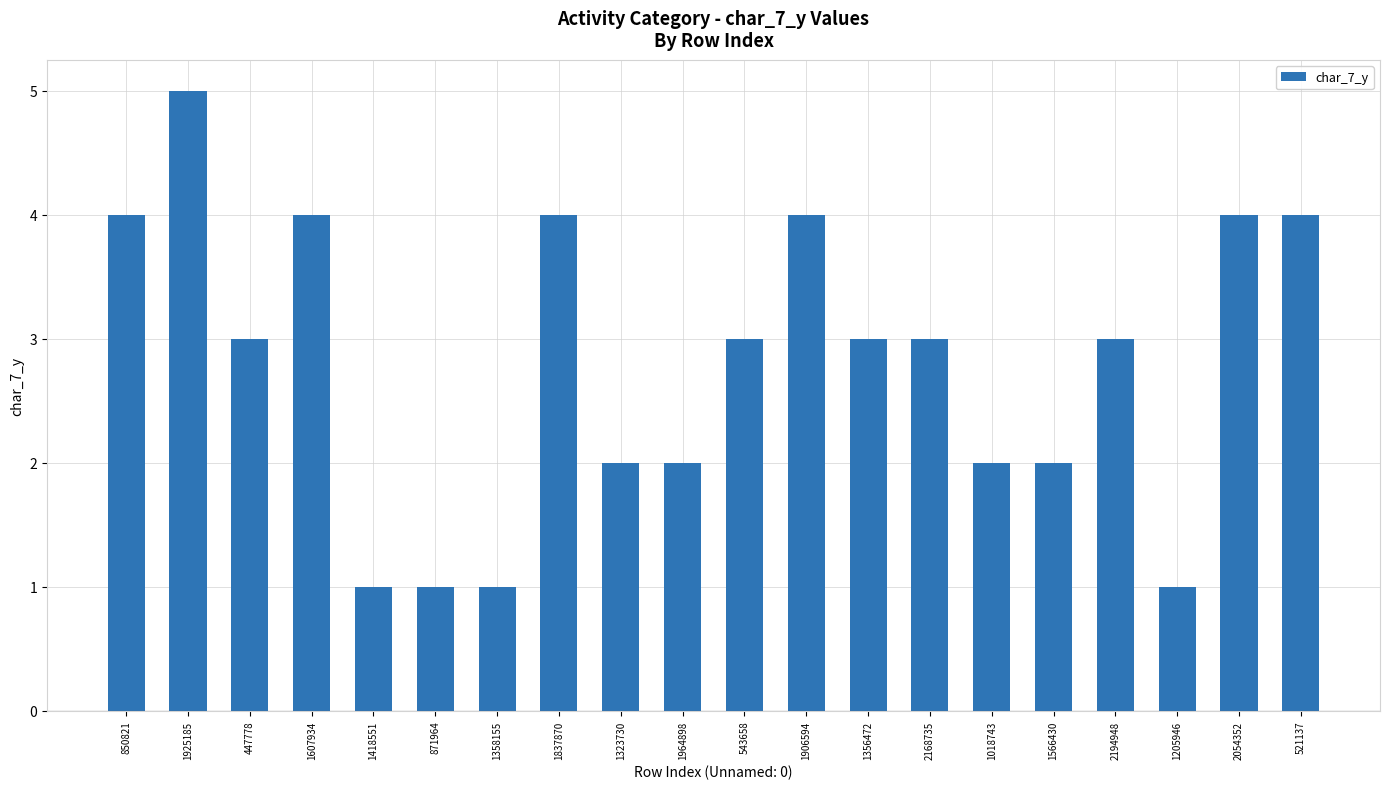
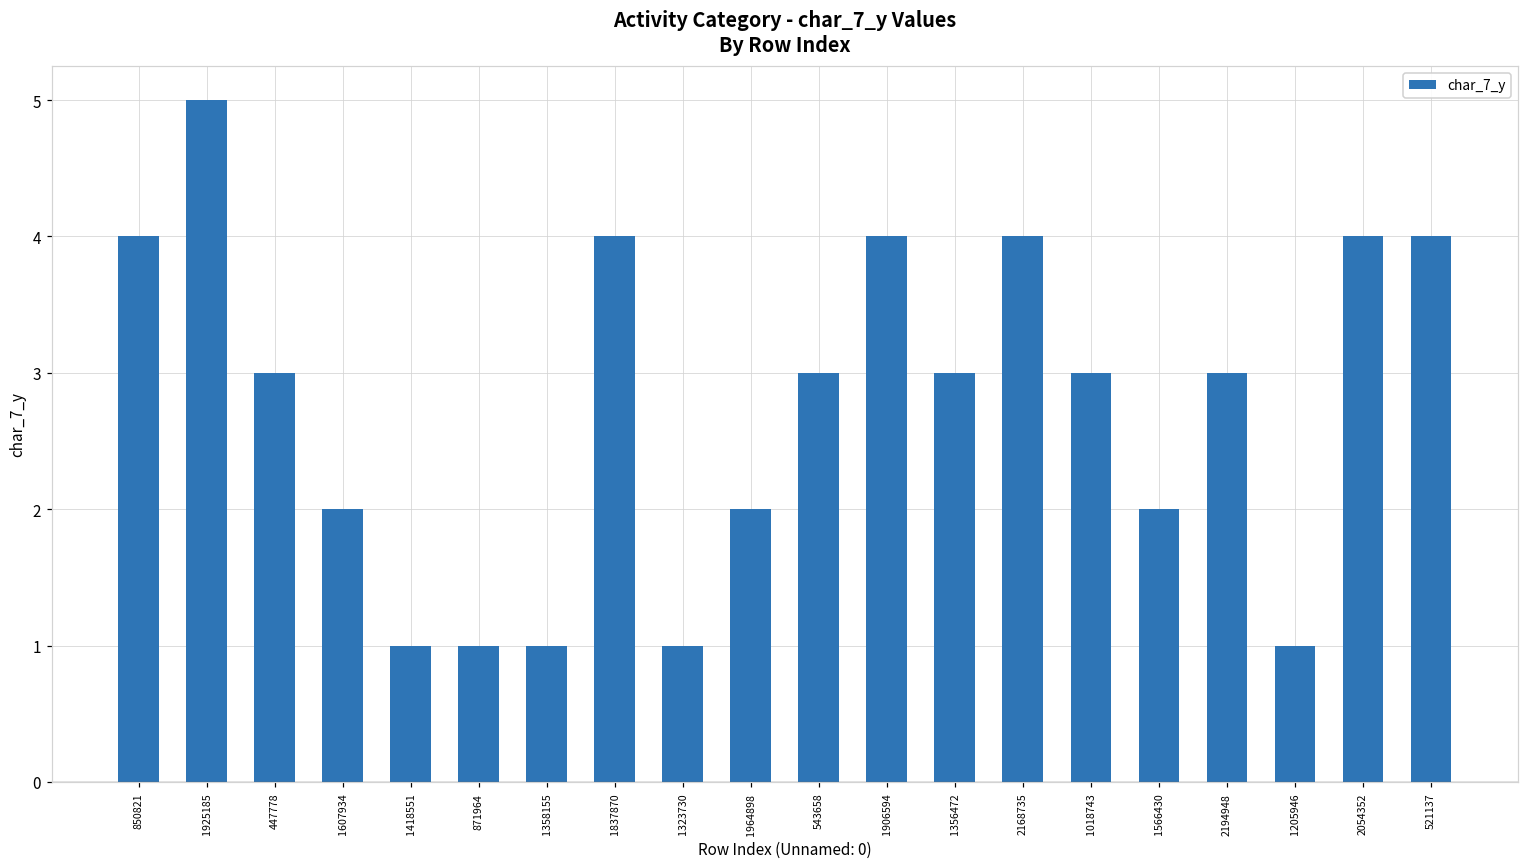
1607934: 4 -> 2
1323730: 2 -> 1
2168735: 3 -> 4
1018743: 2 -> 3
